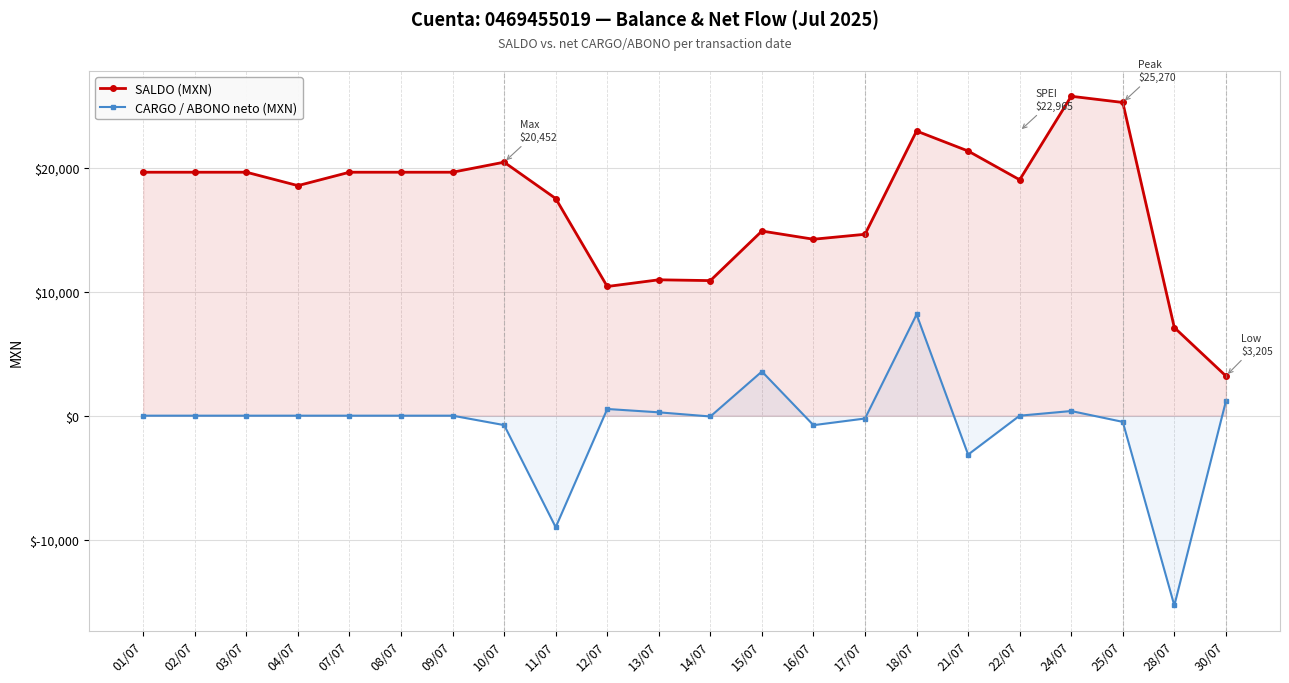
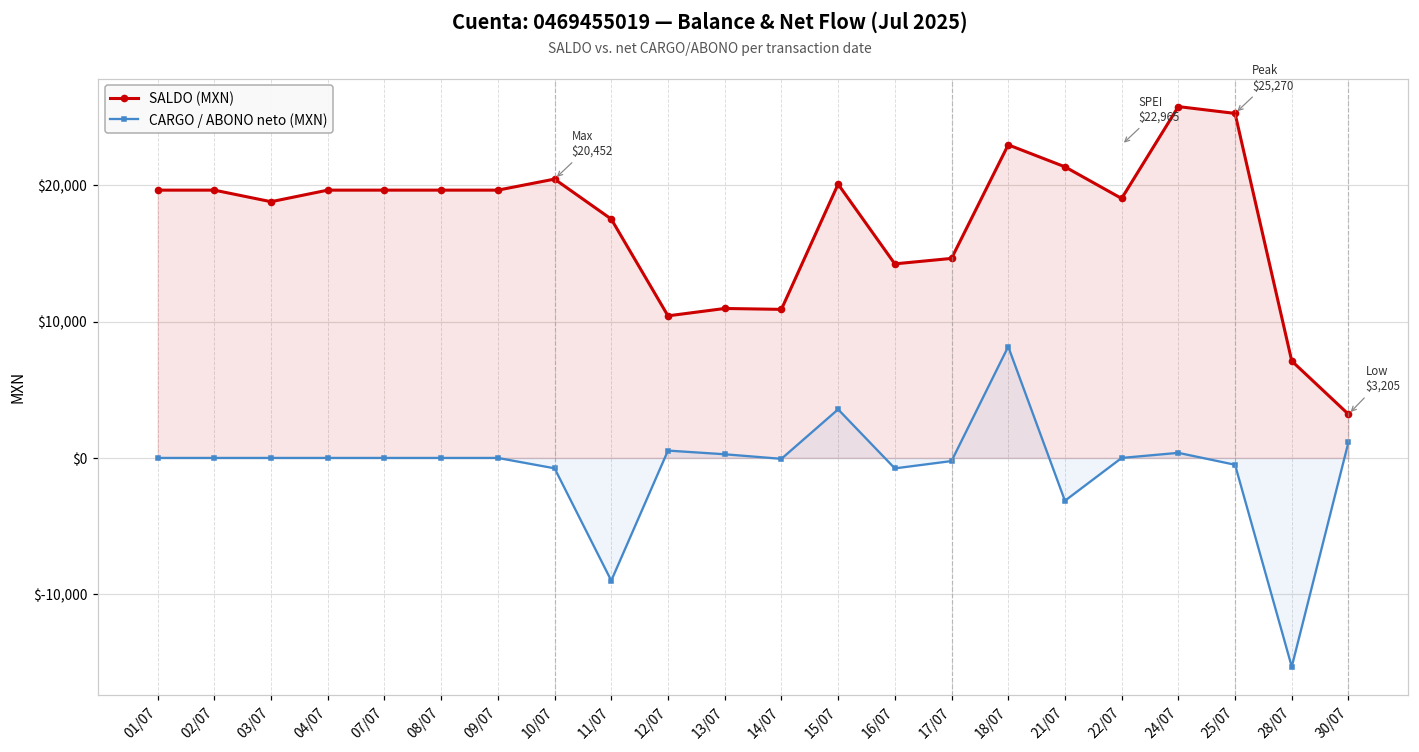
SALDO (MXN), 03/07: $19,600 -> $18,800
SALDO (MXN), 04/07: $18,600 -> $19,600
SALDO (MXN), 15/07: $14,900 -> $20,100
